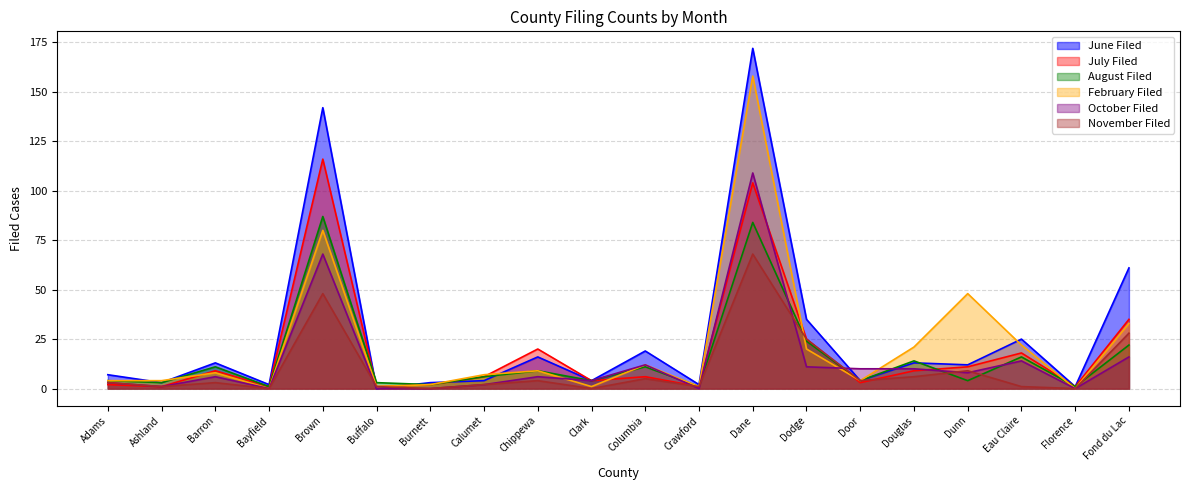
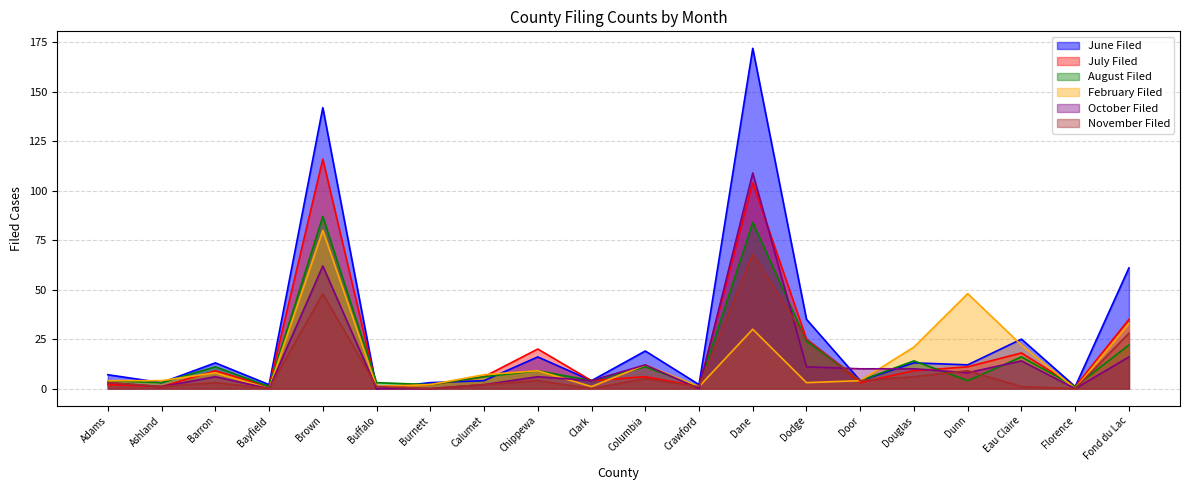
October Filed, Brown: 68 -> 62
February Filed, Dane: 158 -> 30
February Filed, Dodge: 20 -> 3
